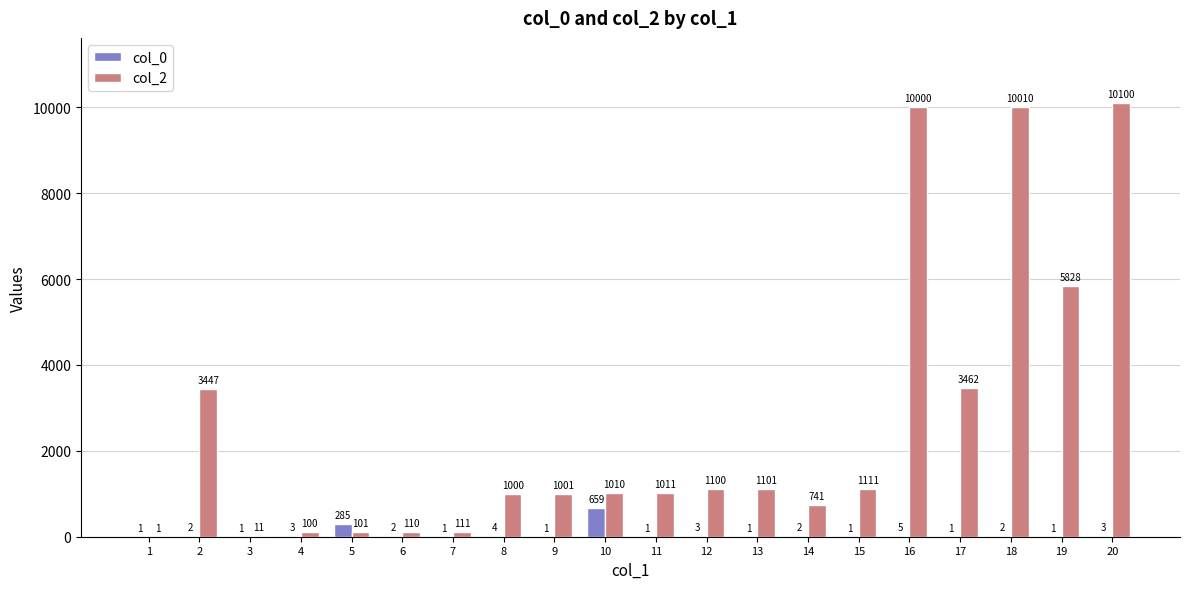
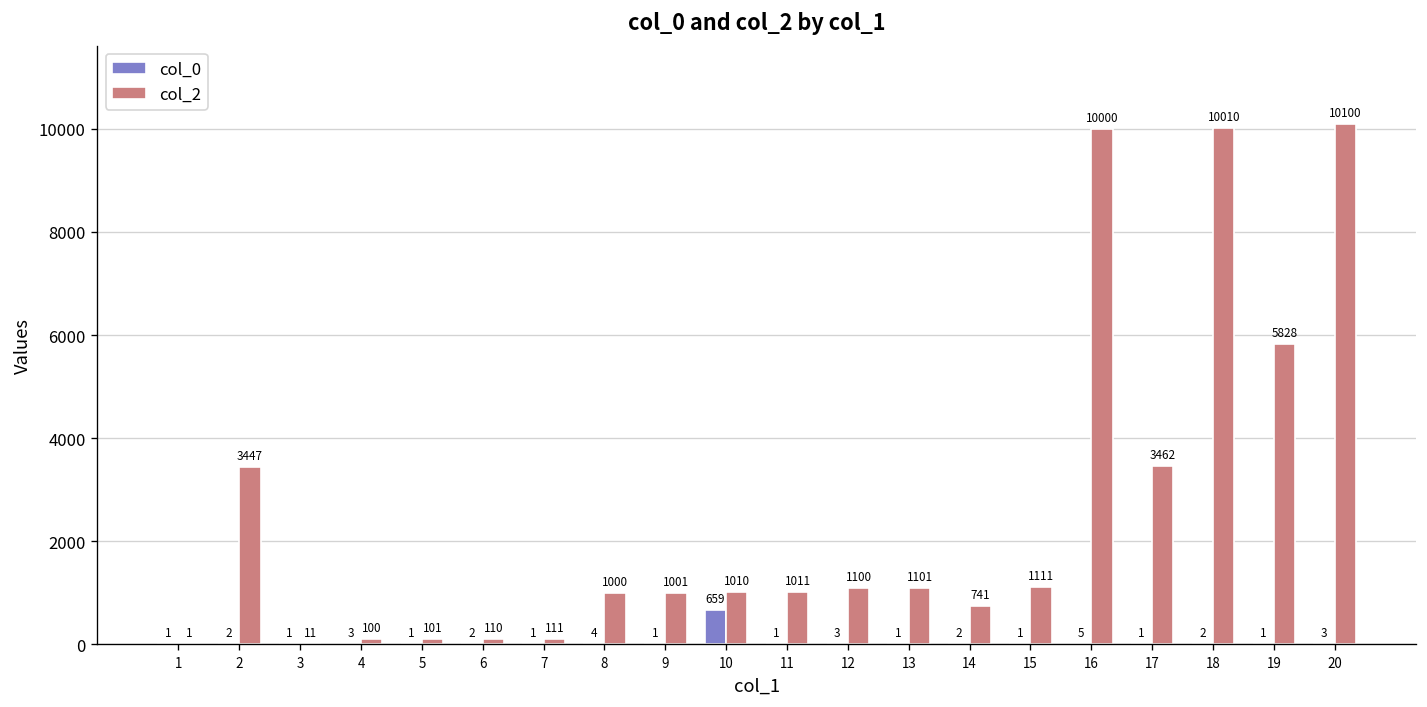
col_0, 5: 285 -> 1
